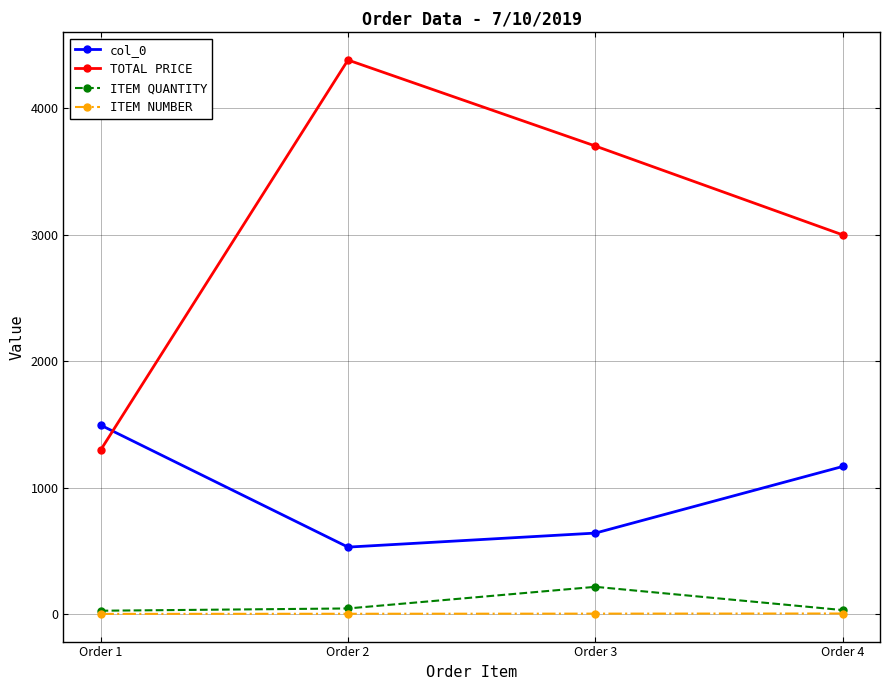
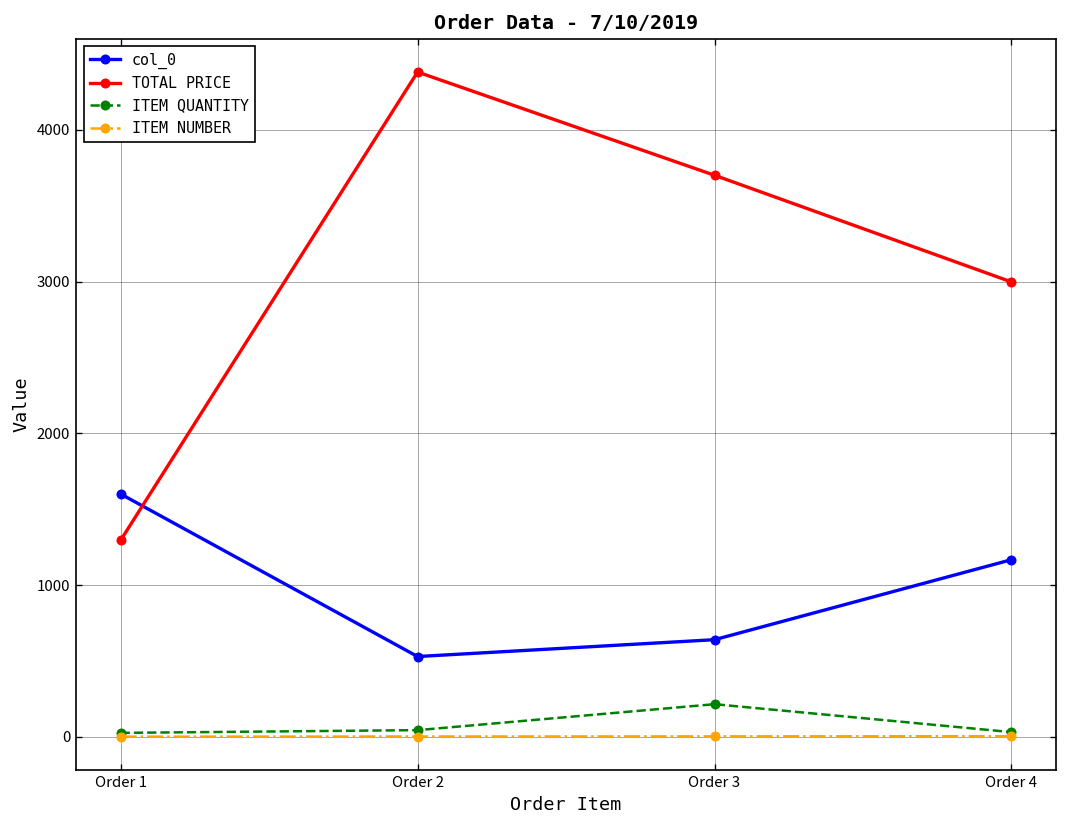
col_0, Order 1: 1490 -> 1600
